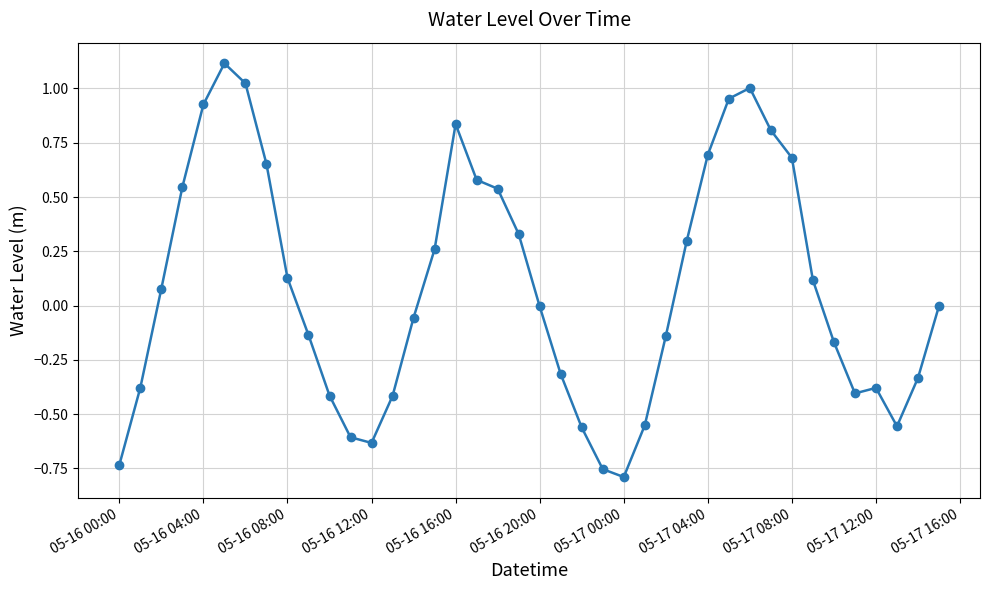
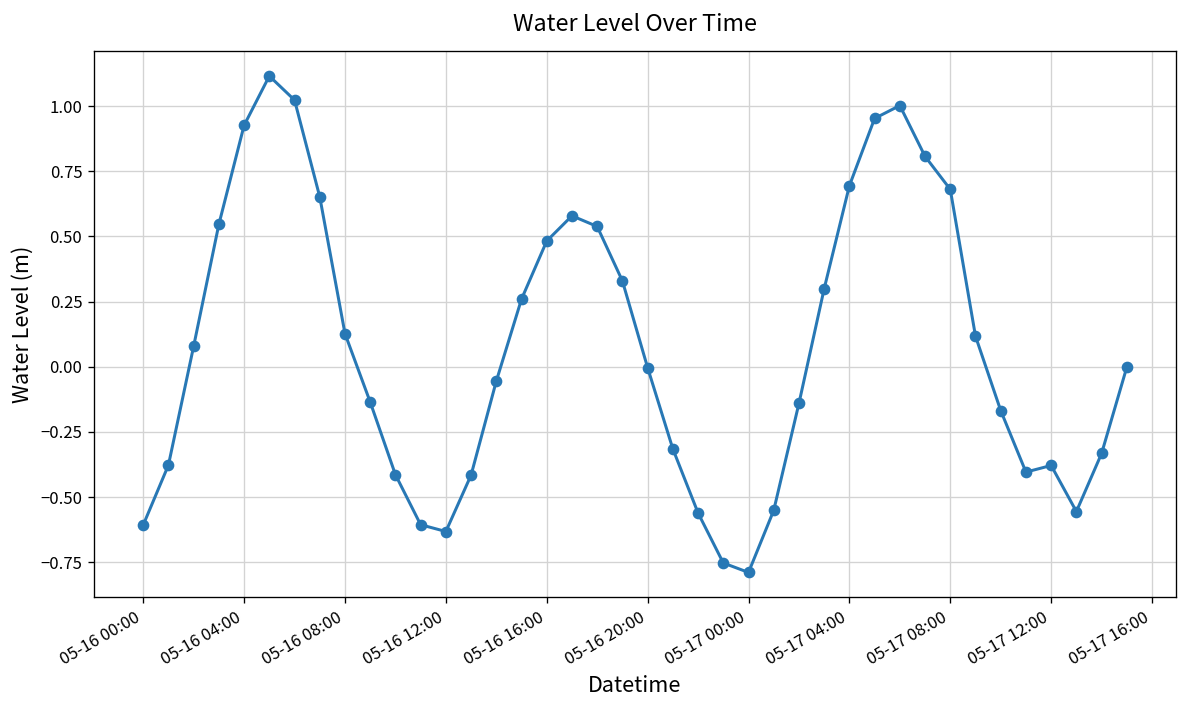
05-16 00:00: -0.73 -> -0.61
05-16 16:00: 0.84 -> 0.48
